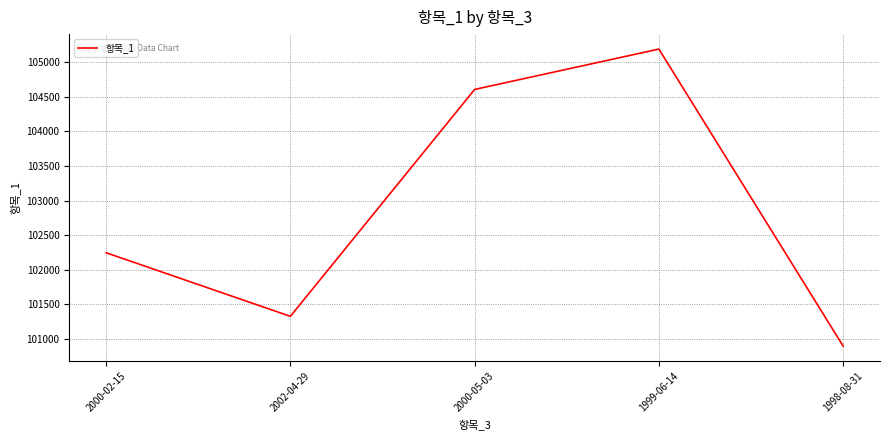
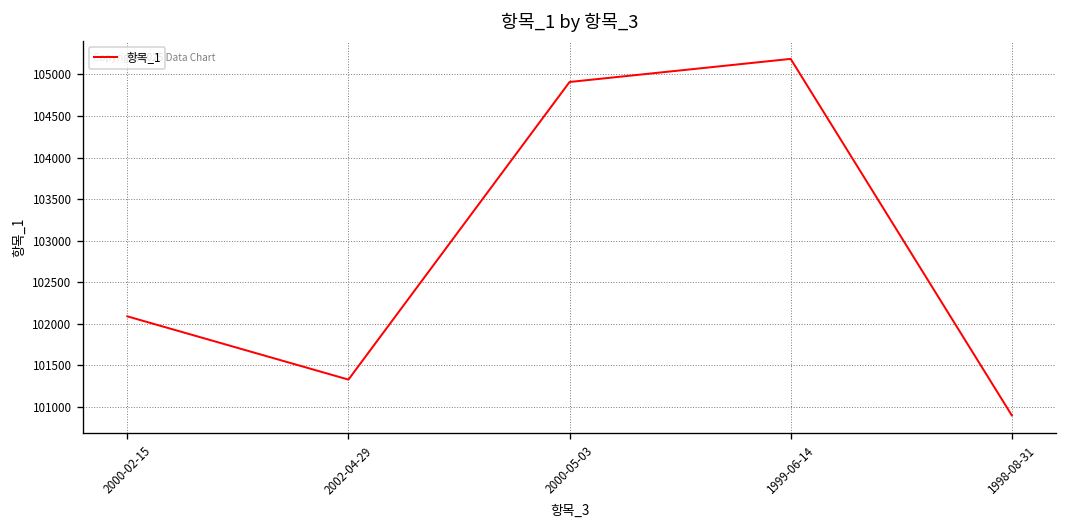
2000-02-15: 102200 -> 102100
2000-05-03: 104600 -> 104900
